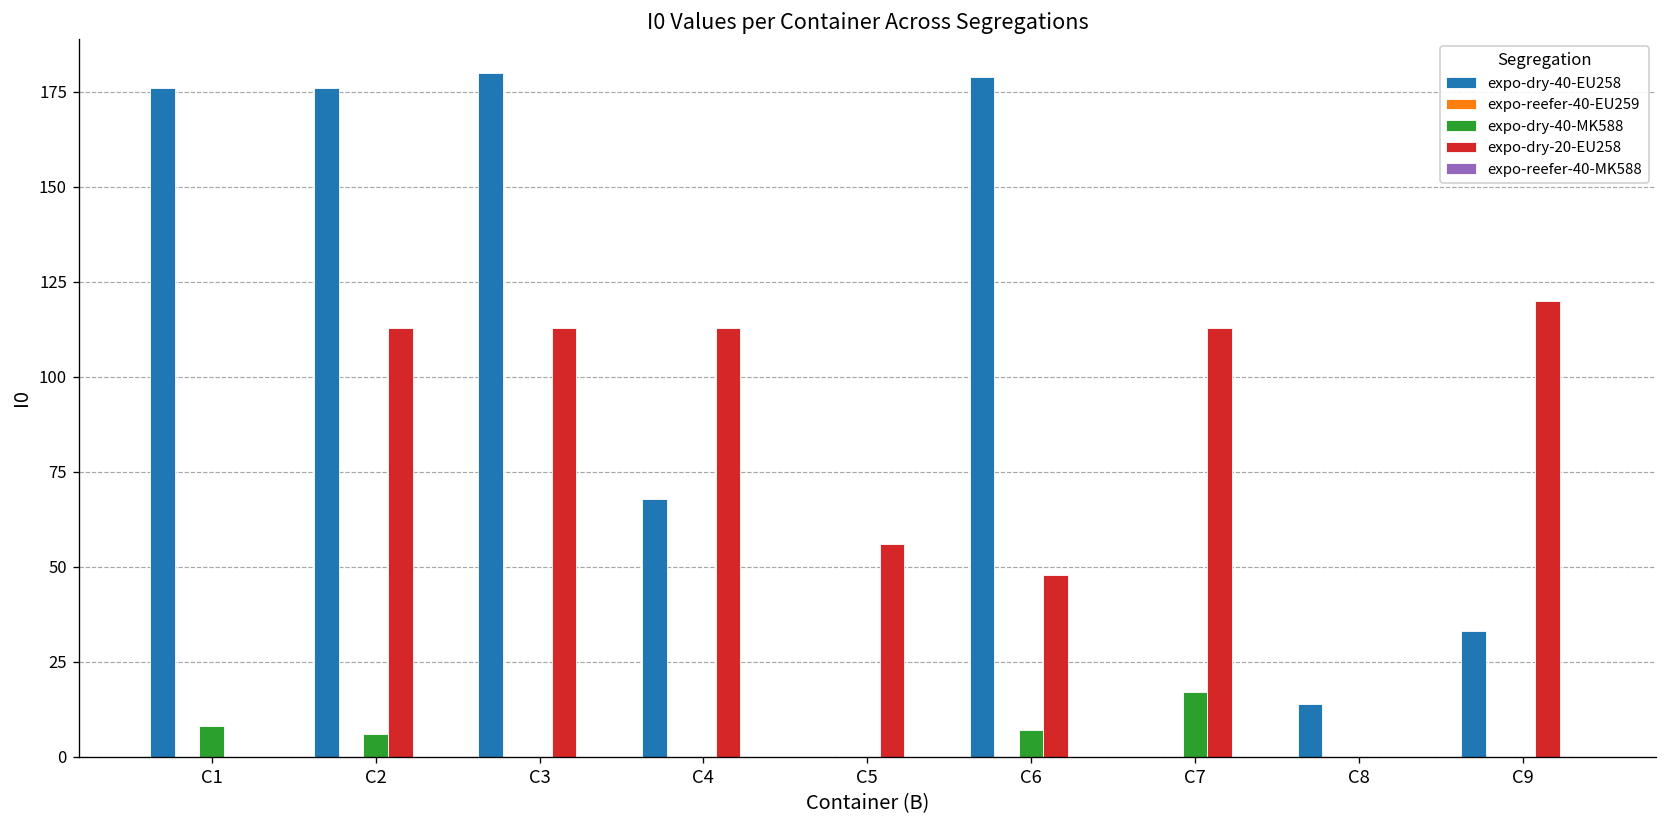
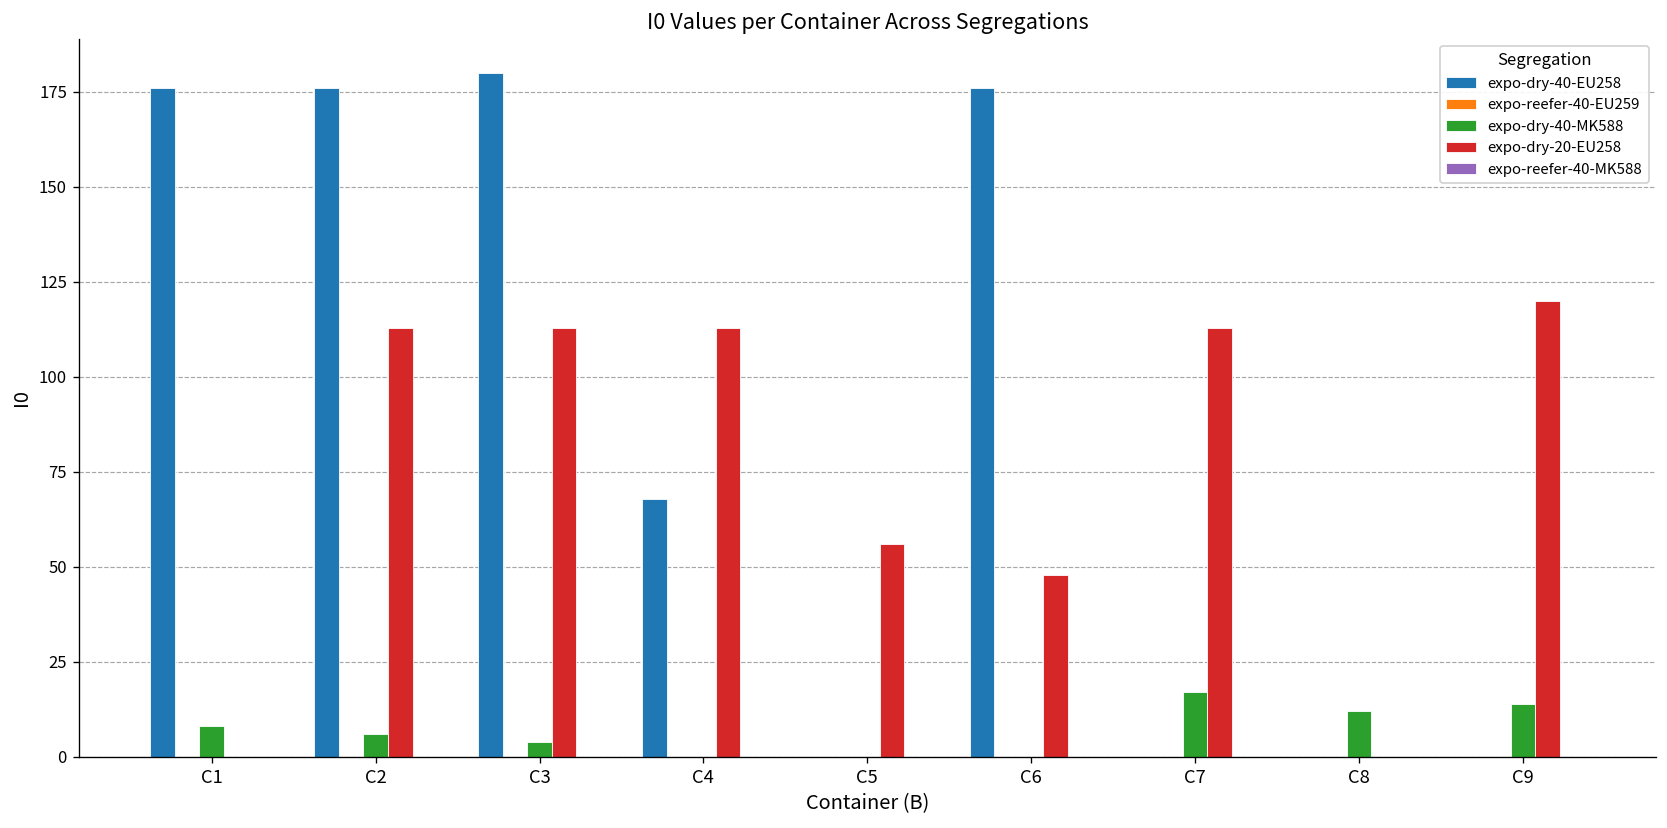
expo-dry-40-MK588, C3: 0 -> 4
expo-dry-40-EU258, C6: 179 -> 176
expo-dry-40-MK588, C6: 7 -> 0
expo-dry-40-EU258, C8: 14 -> 0
expo-dry-40-MK588, C8: 0 -> 12
expo-dry-40-EU258, C9: 33 -> 0
expo-dry-40-MK588, C9: 0 -> 14
